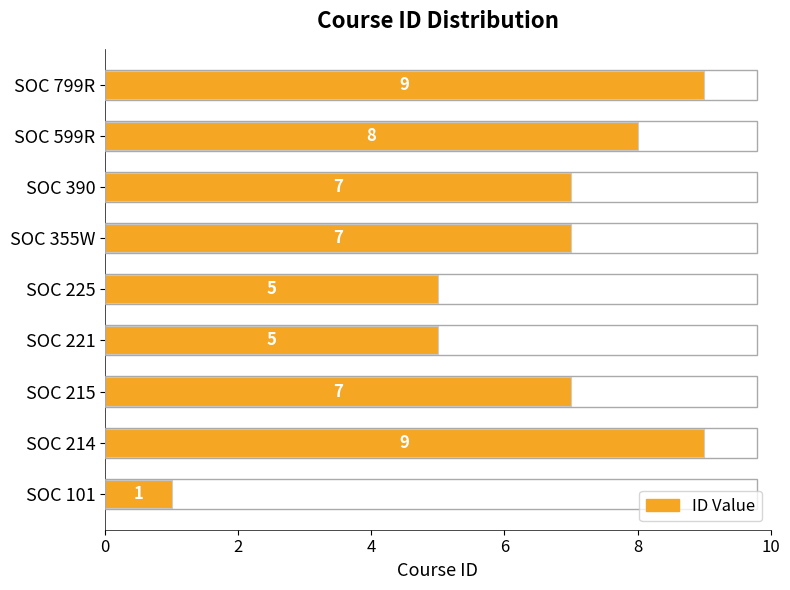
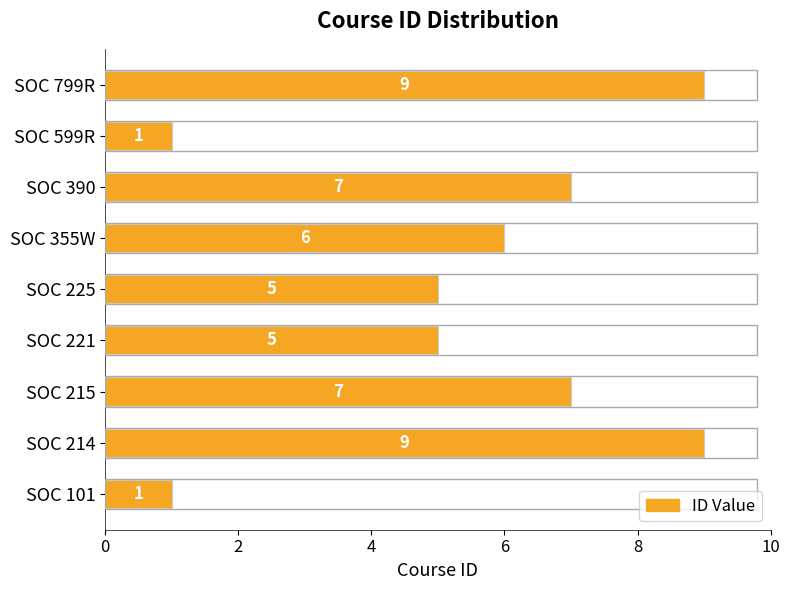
SOC 599R: 8 -> 1
SOC 355W: 7 -> 6
